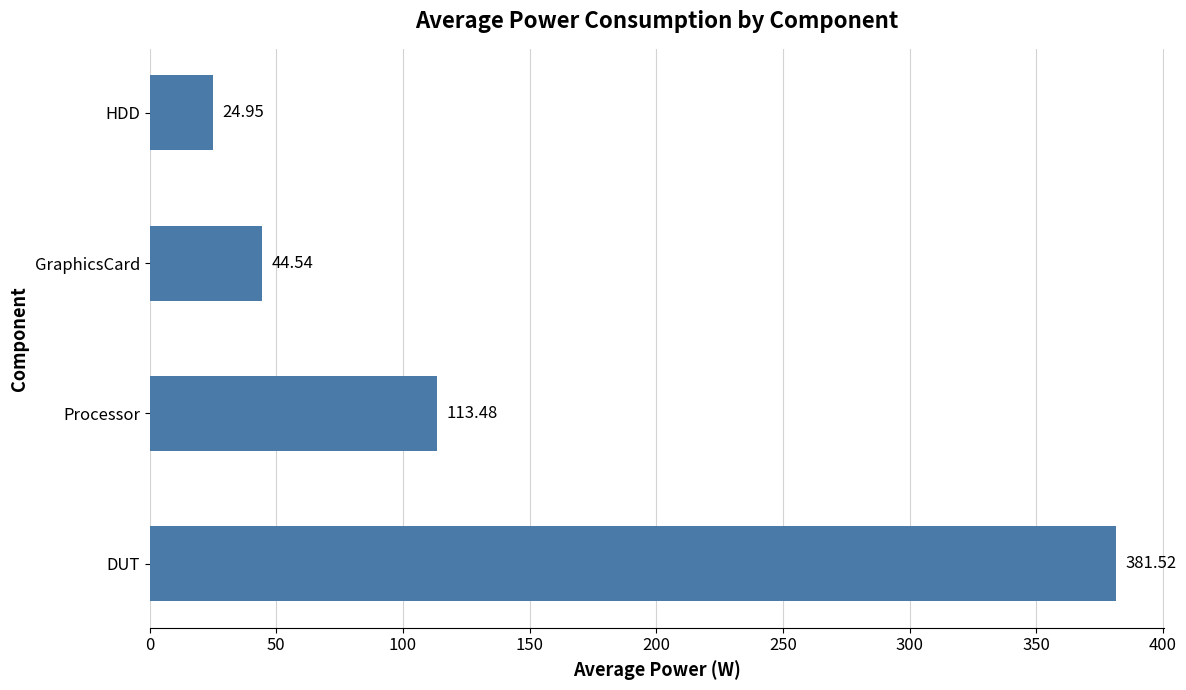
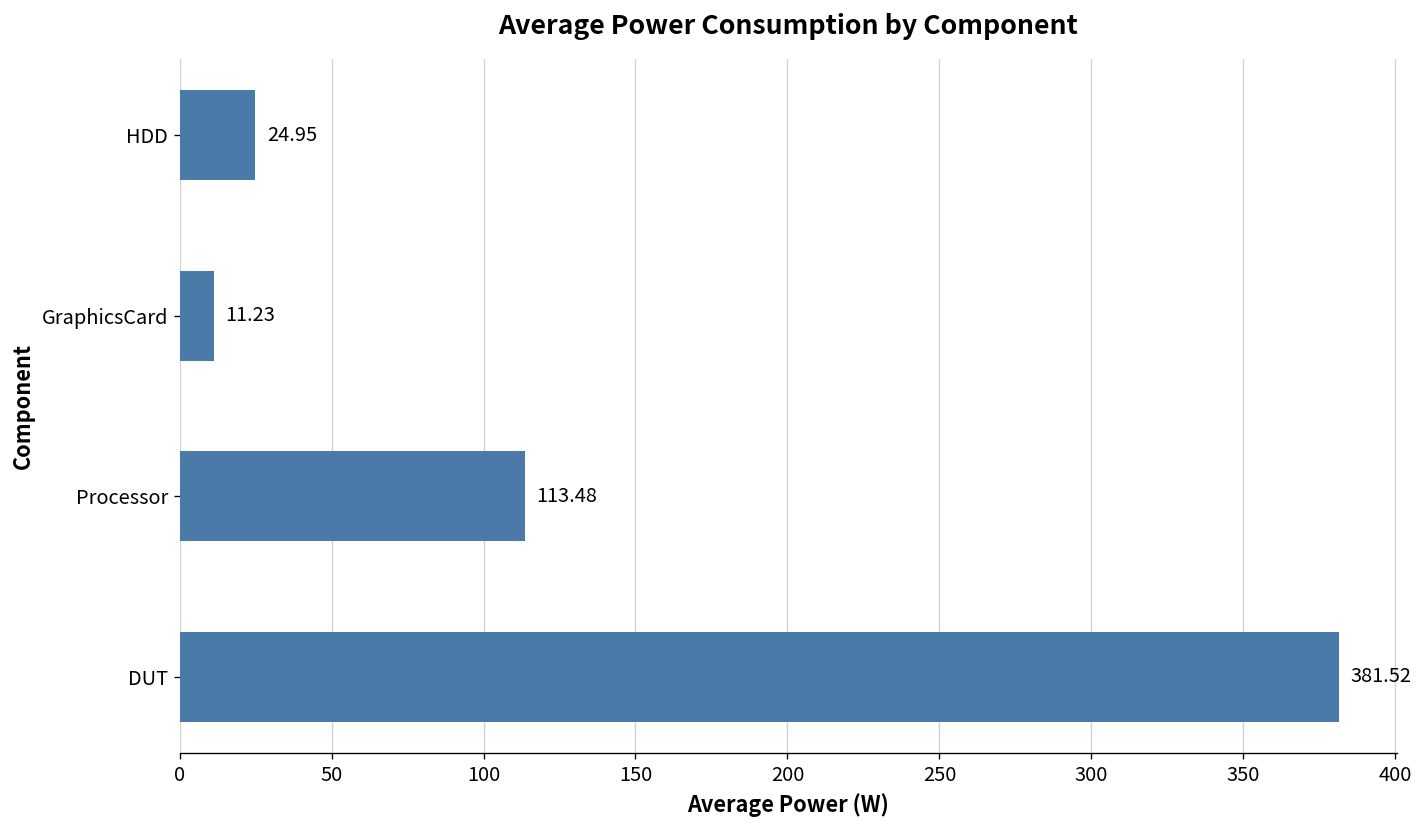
GraphicsCard: 44.54 -> 11.23
